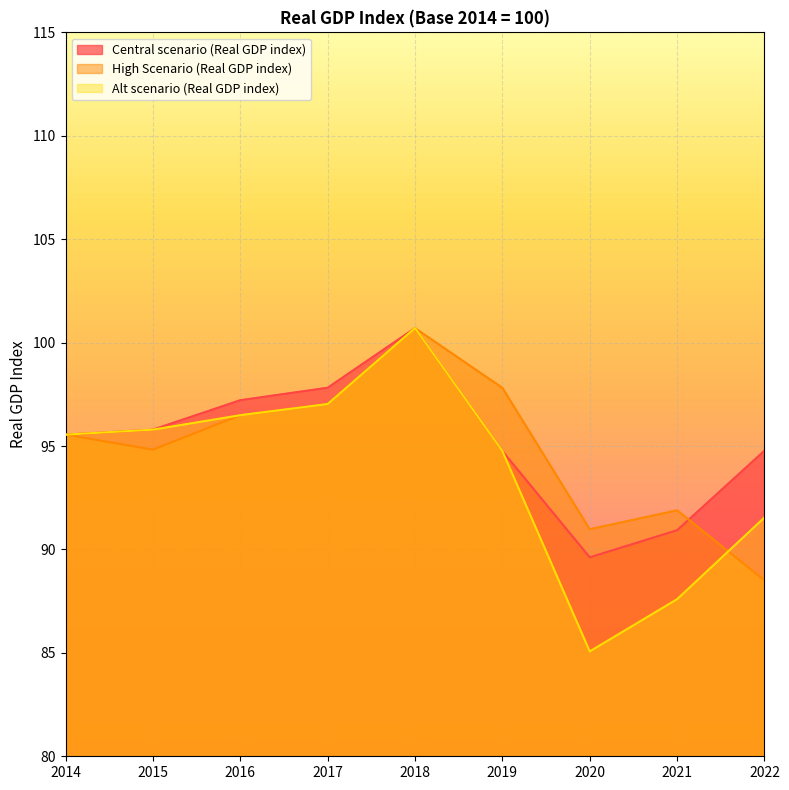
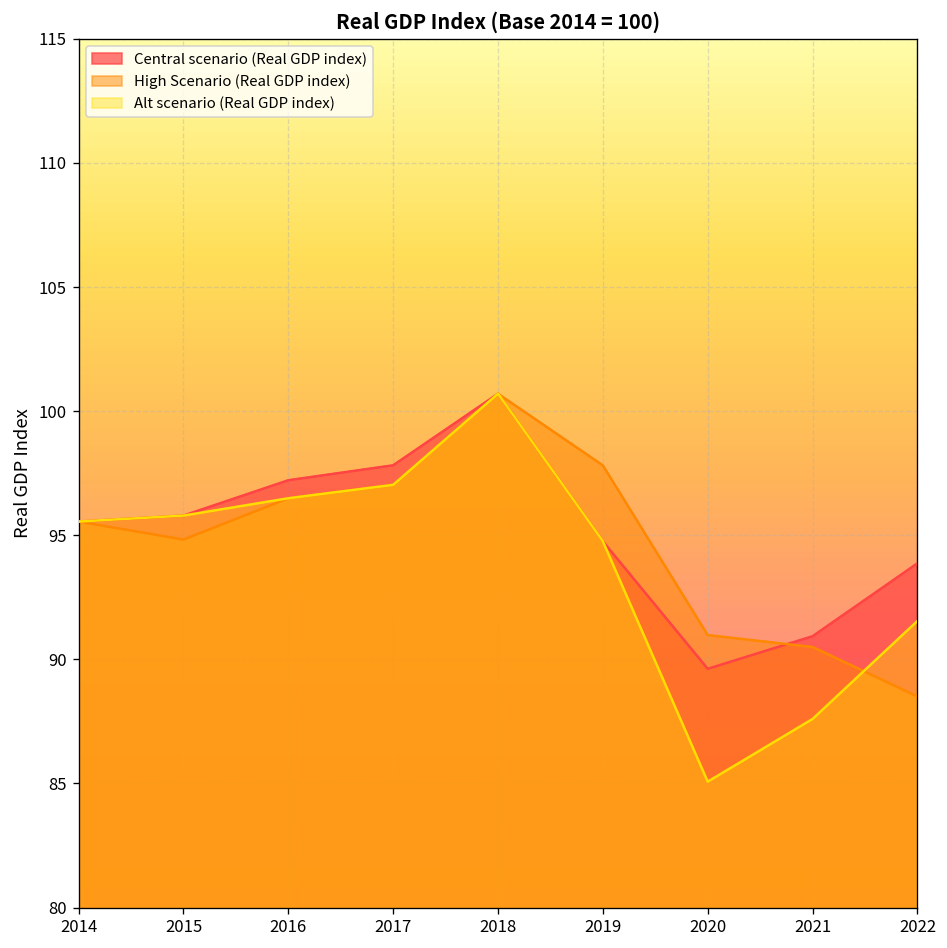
High Scenario (Real GDP index), 2021: 91.9 -> 90.5
Central scenario (Real GDP index), 2022: 94.8 -> 93.9
